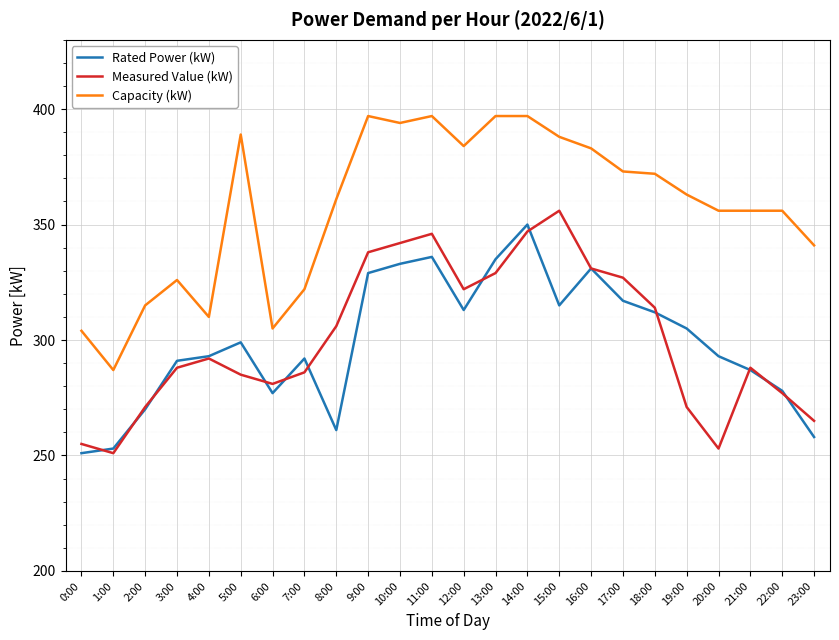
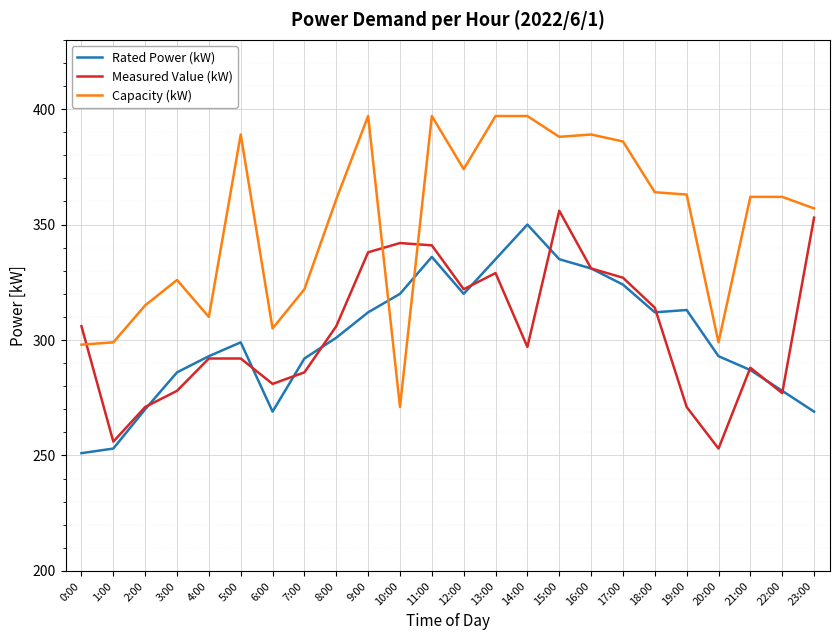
Measured Value (kW), 0:00: 255 -> 306
Capacity (kW), 0:00: 304 -> 298
Measured Value (kW), 1:00: 251 -> 256
Capacity (kW), 1:00: 287 -> 299
Rated Power (kW), 3:00: 291 -> 286
Measured Value (kW), 3:00: 288 -> 278
Measured Value (kW), 5:00: 285 -> 292
Rated Power (kW), 6:00: 277 -> 269
Rated Power (kW), 8:00: 261 -> 301
Rated Power (kW), 9:00: 329 -> 312
Rated Power (kW), 10:00: 333 -> 320
Capacity (kW), 10:00: 394 -> 271
Measured Value (kW), 11:00: 346 -> 341
Rated Power (kW), 12:00: 313 -> 320
Capacity (kW), 12:00: 384 -> 374
Measured Value (kW), 14:00: 347 -> 297
Rated Power (kW), 15:00: 315 -> 335
Capacity (kW), 16:00: 383 -> 389
Rated Power (kW), 17:00: 317 -> 324
Capacity (kW), 17:00: 373 -> 386
Capacity (kW), 18:00: 372 -> 364
Rated Power (kW), 19:00: 305 -> 313
Capacity (kW), 20:00: 356 -> 299
Capacity (kW), 21:00: 356 -> 362
Capacity (kW), 22:00: 356 -> 362
Rated Power (kW), 23:00: 258 -> 269
Measured Value (kW), 23:00: 265 -> 353
Capacity (kW), 23:00: 341 -> 357
